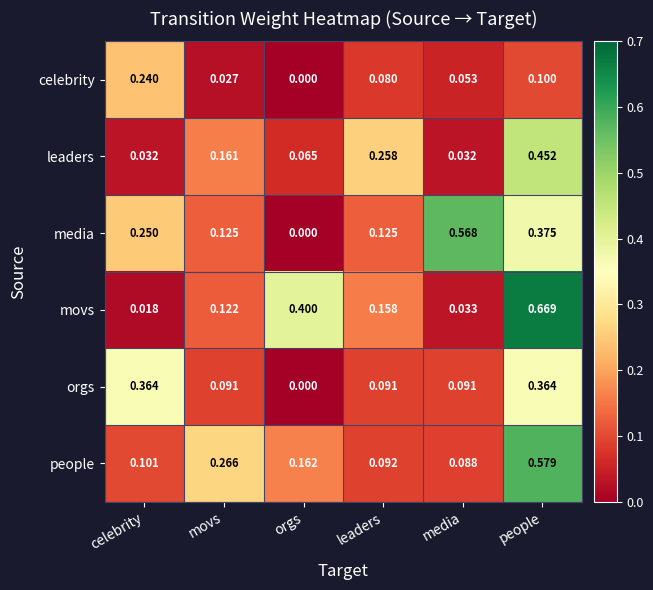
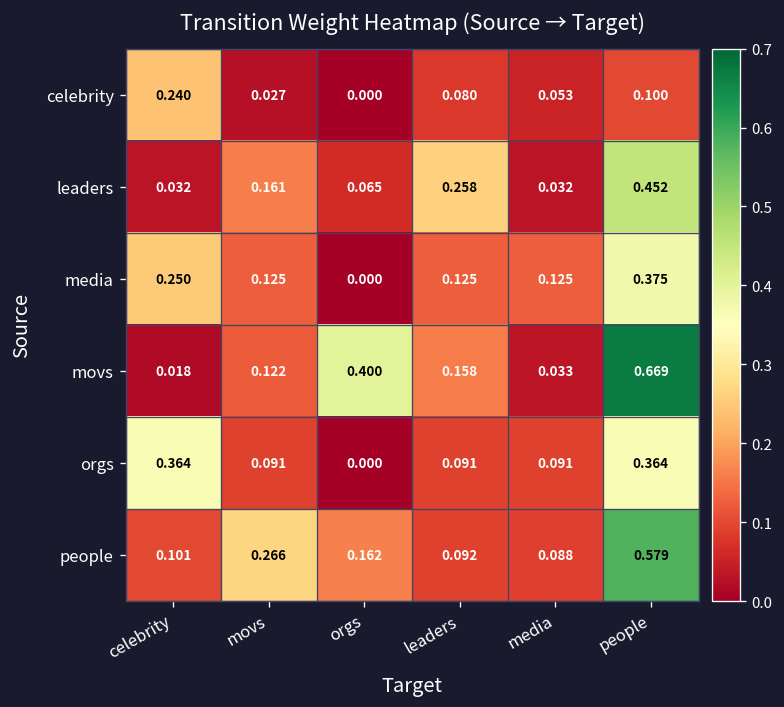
media, media: 0.568 -> 0.125
